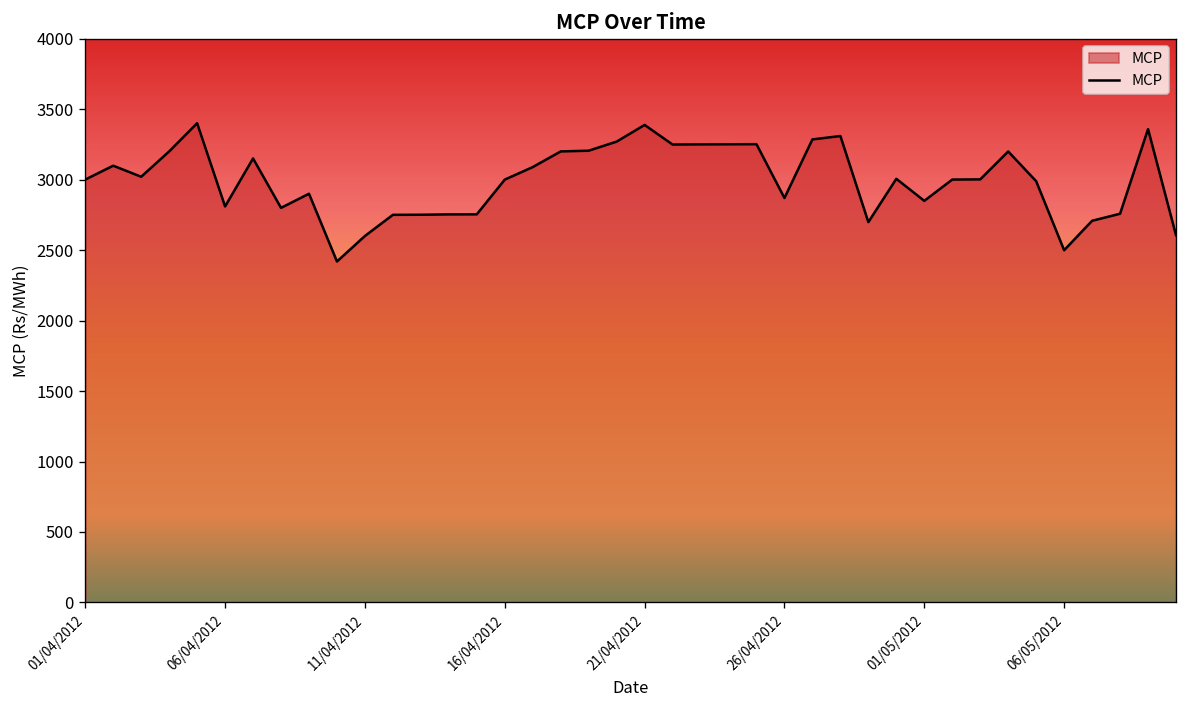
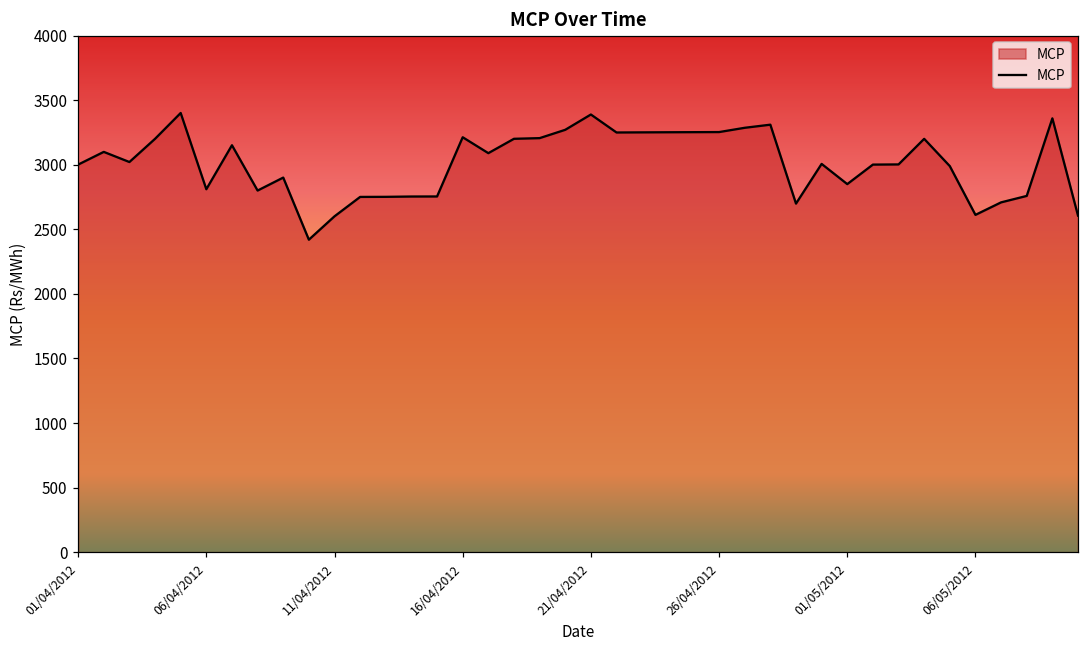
16/04/2012: 3000 -> 3210
26/04/2012: 2870 -> 3250
06/05/2012: 2500 -> 2610
